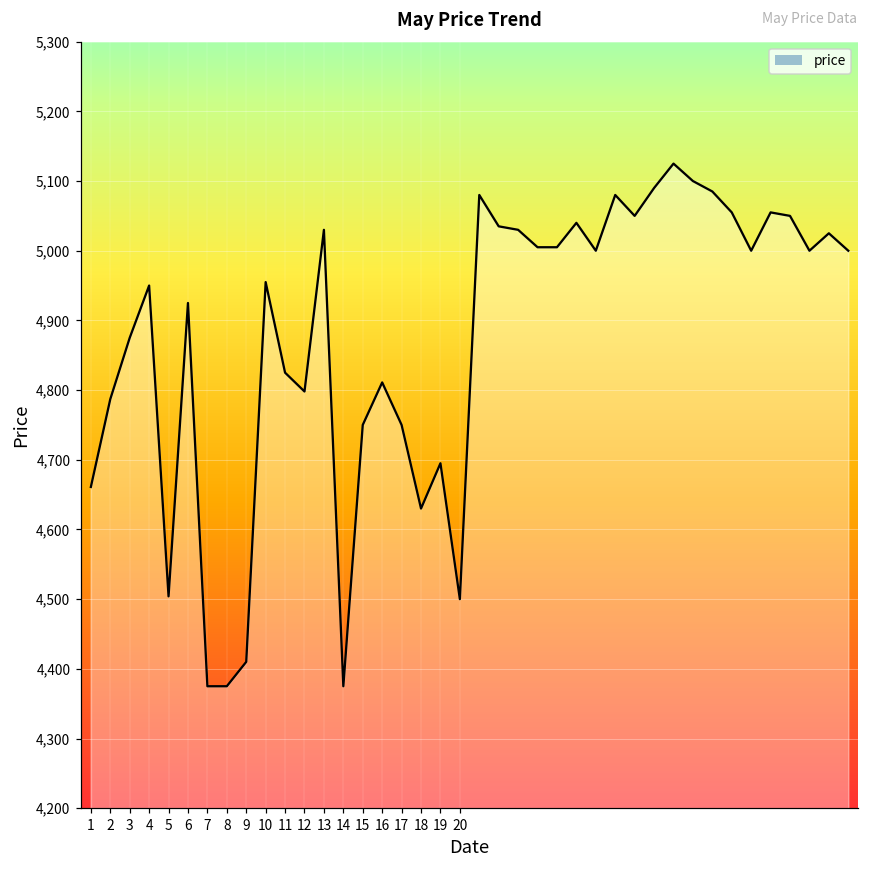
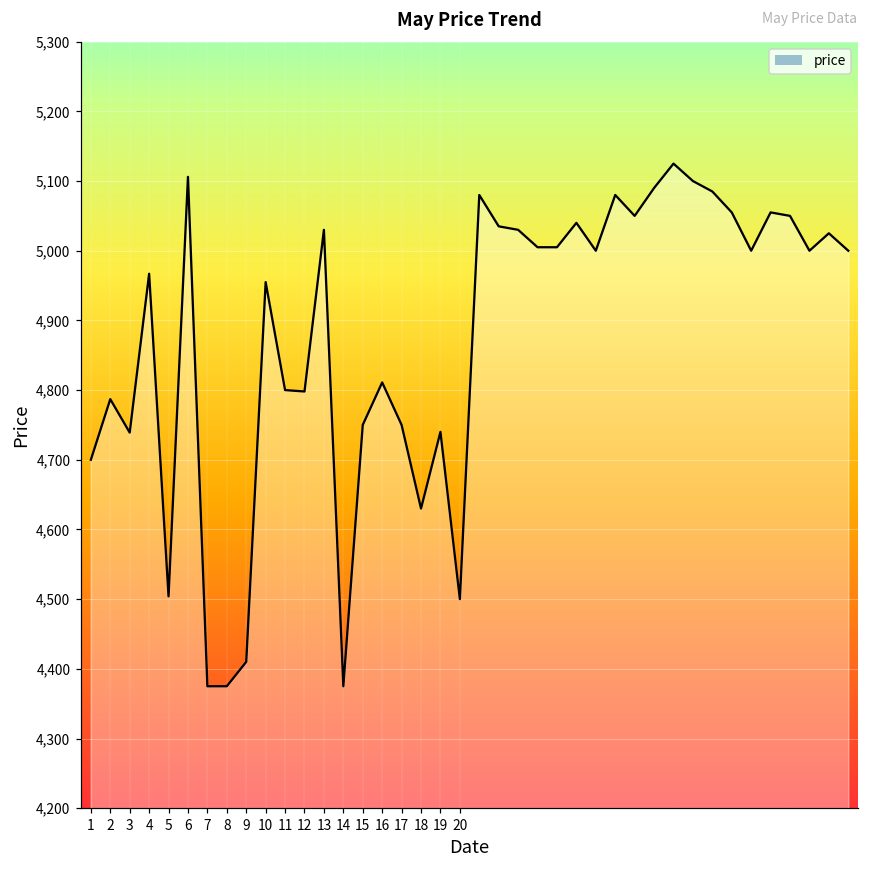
1: 4,660 -> 4,700
3: 4,880 -> 4,740
4: 4,950 -> 4,970
6: 4,930 -> 5,110
11: 4,830 -> 4,800
19: 4,700 -> 4,740
